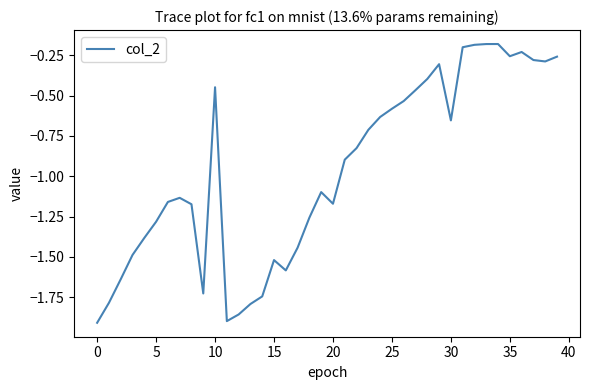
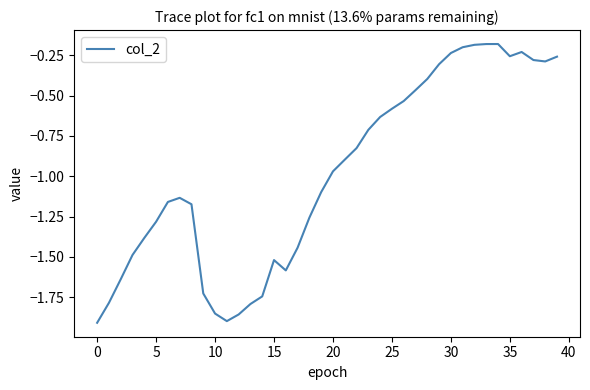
10: -0.45 -> -1.85
20: -1.17 -> -0.97
30: -0.65 -> -0.24
